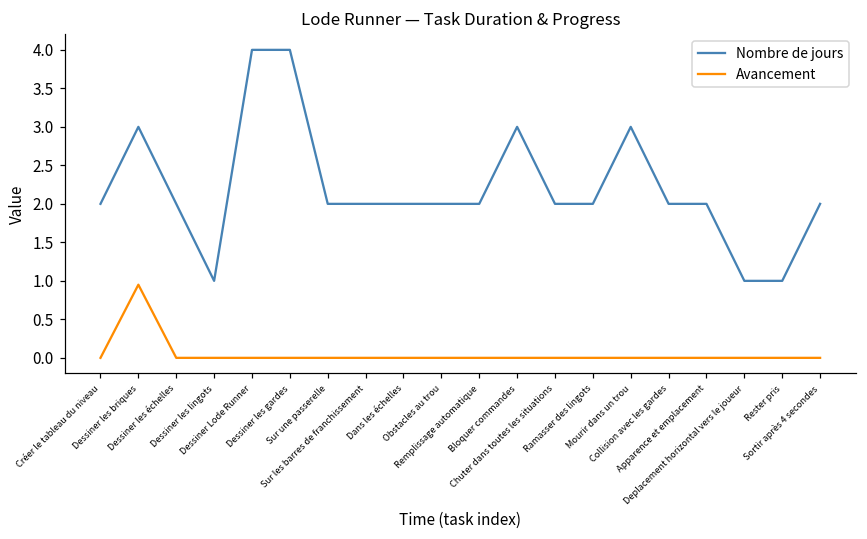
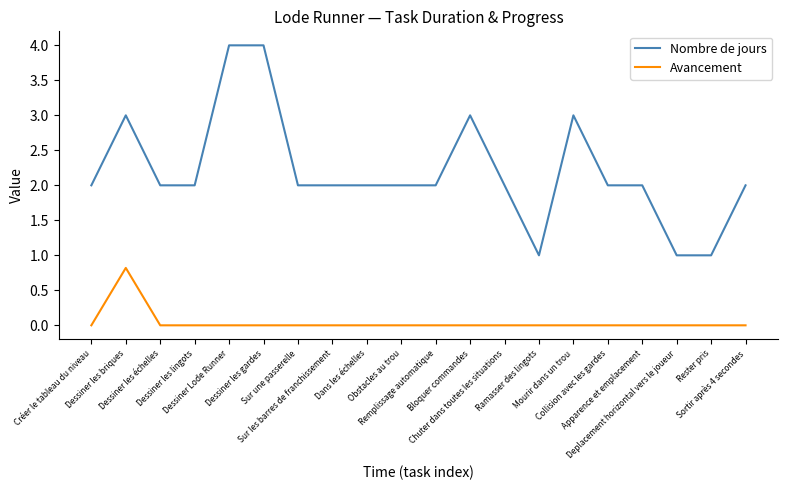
Avancement, Dessiner les briques: 1.0 -> 0.8
Nombre de jours, Dessiner les lingots: 1 -> 2
Nombre de jours, Ramasser des lingots: 2 -> 1
